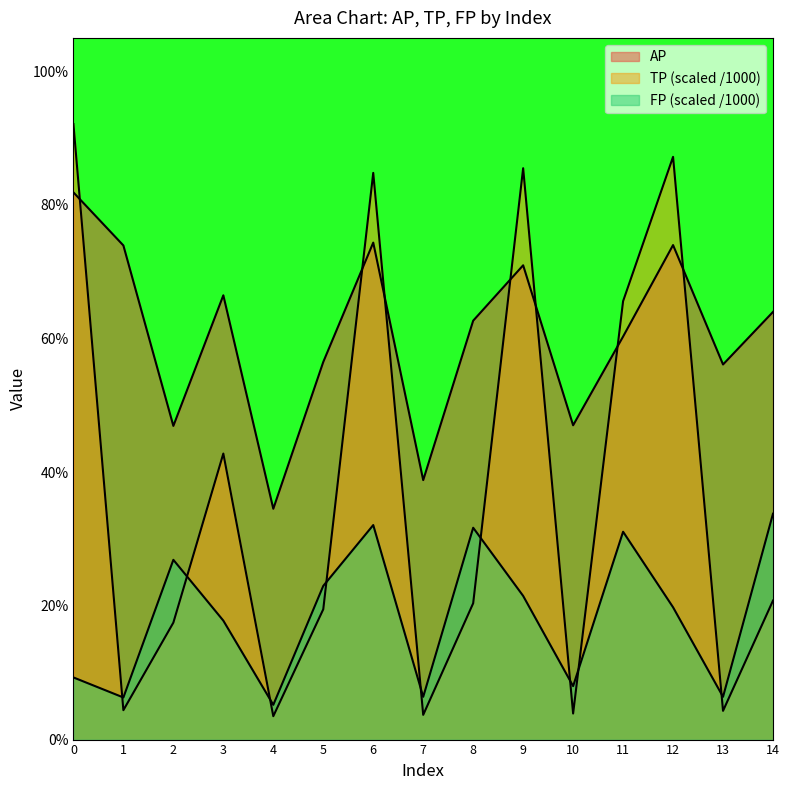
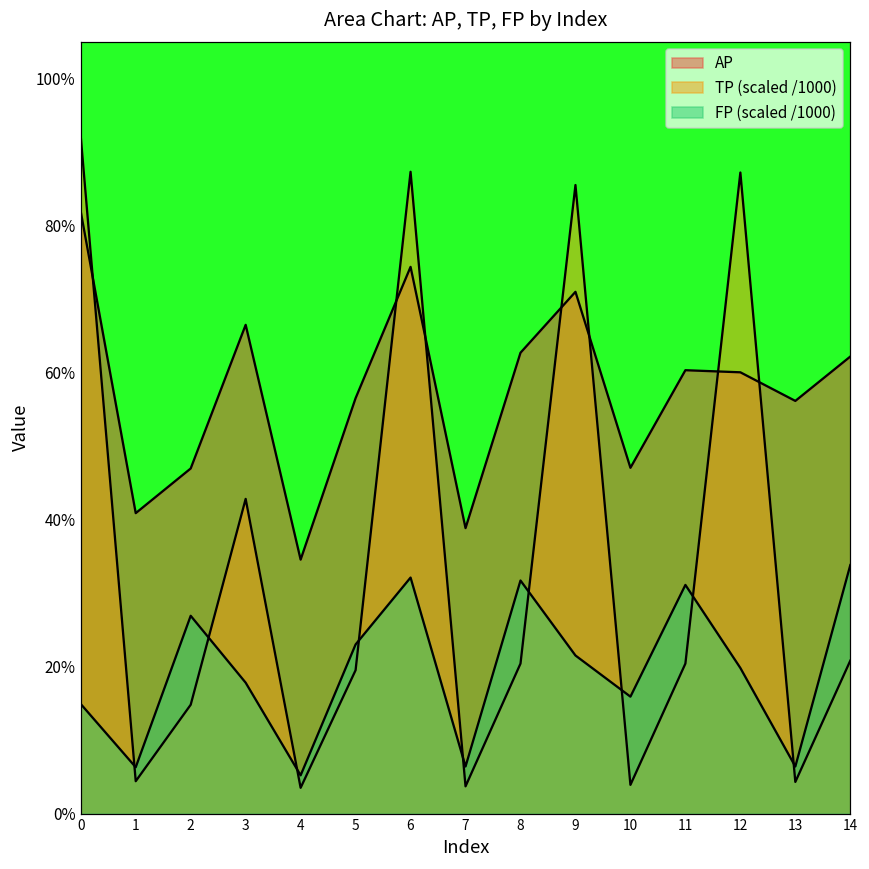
FP (scaled /1000), 0: 9% -> 15%
AP, 1: 74% -> 41%
TP (scaled /1000), 2: 18% -> 15%
TP (scaled /1000), 6: 85% -> 87%
FP (scaled /1000), 10: 8% -> 16%
TP (scaled /1000), 11: 66% -> 20%
AP, 12: 74% -> 60%
AP, 14: 64% -> 62%
